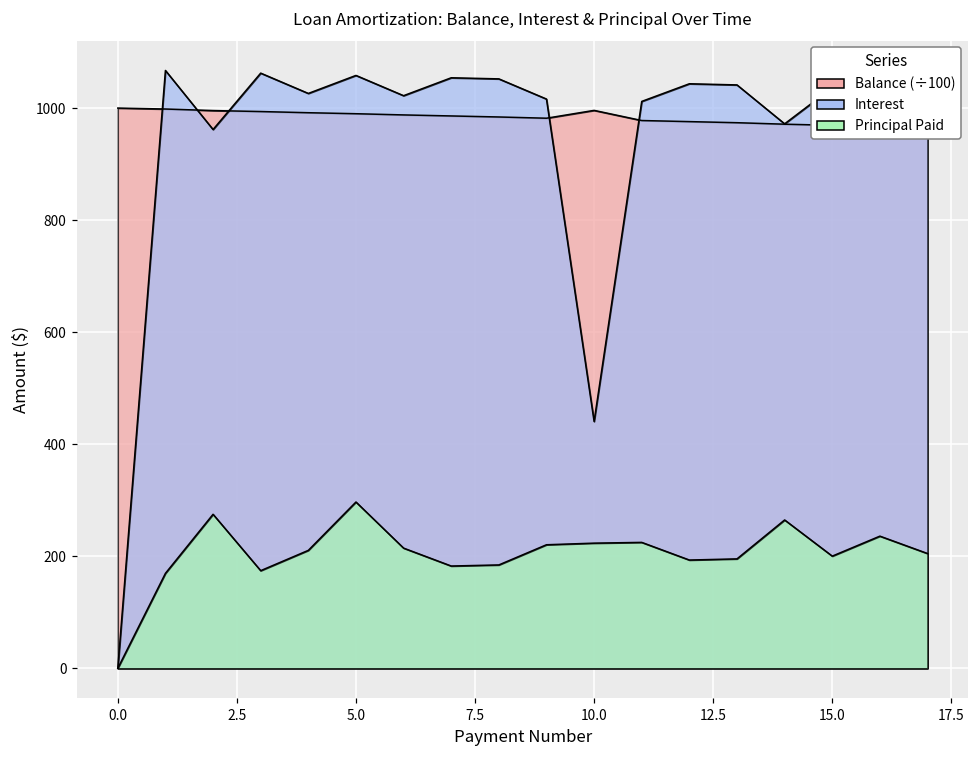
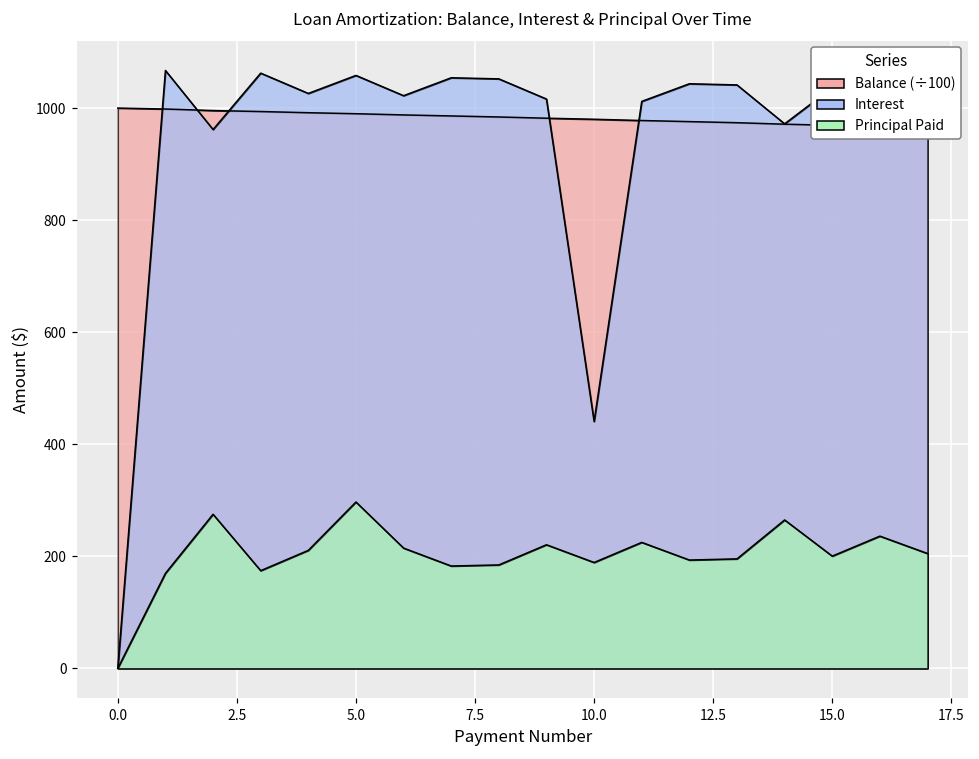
Balance (÷100), 10.0: 1000 -> 980
Principal Paid, 10.0: 220 -> 190
